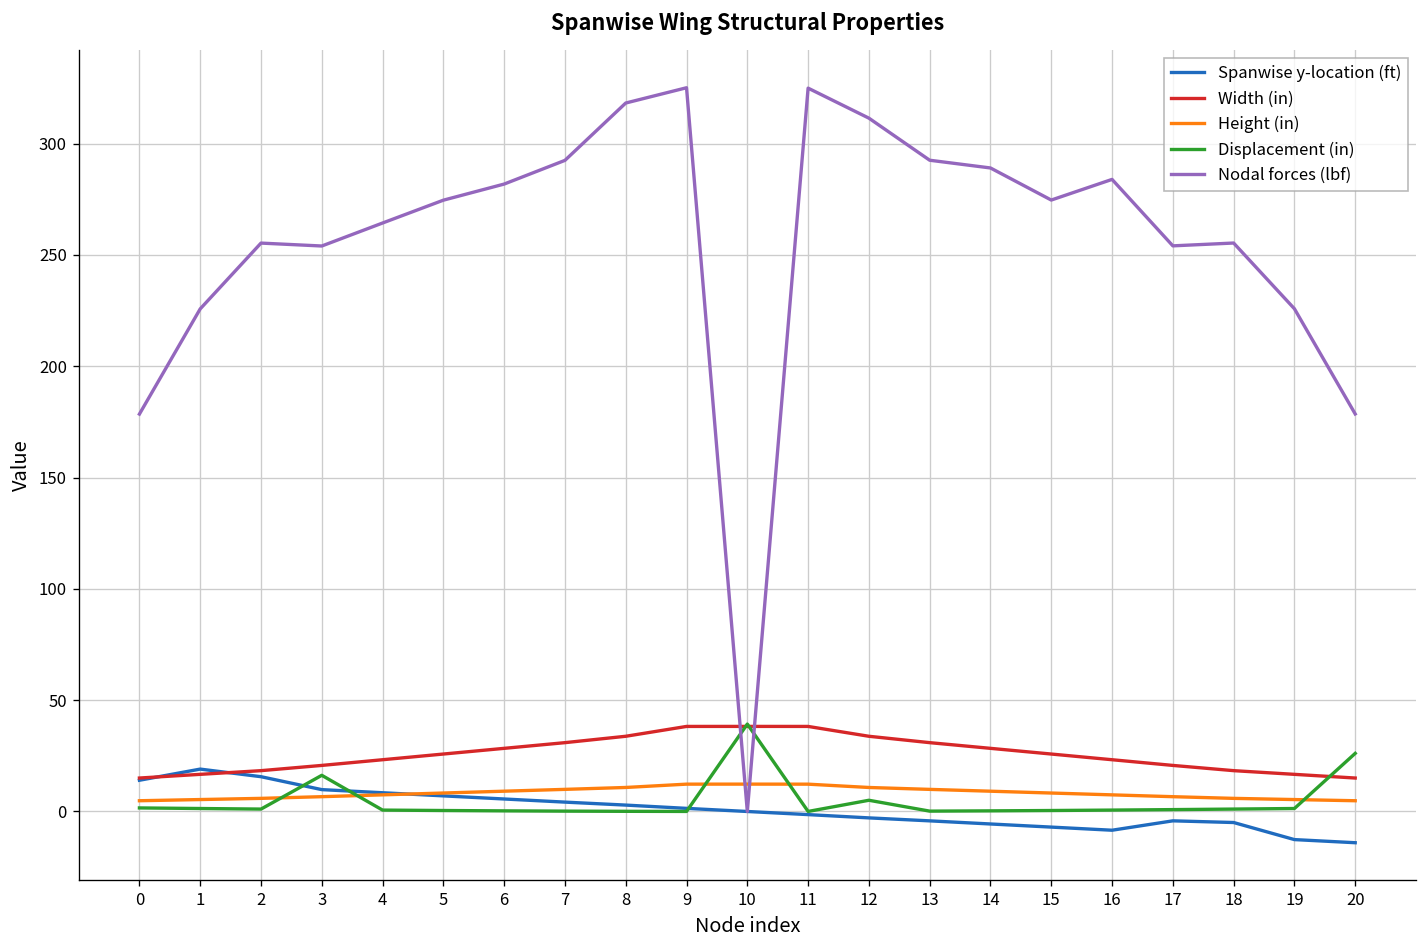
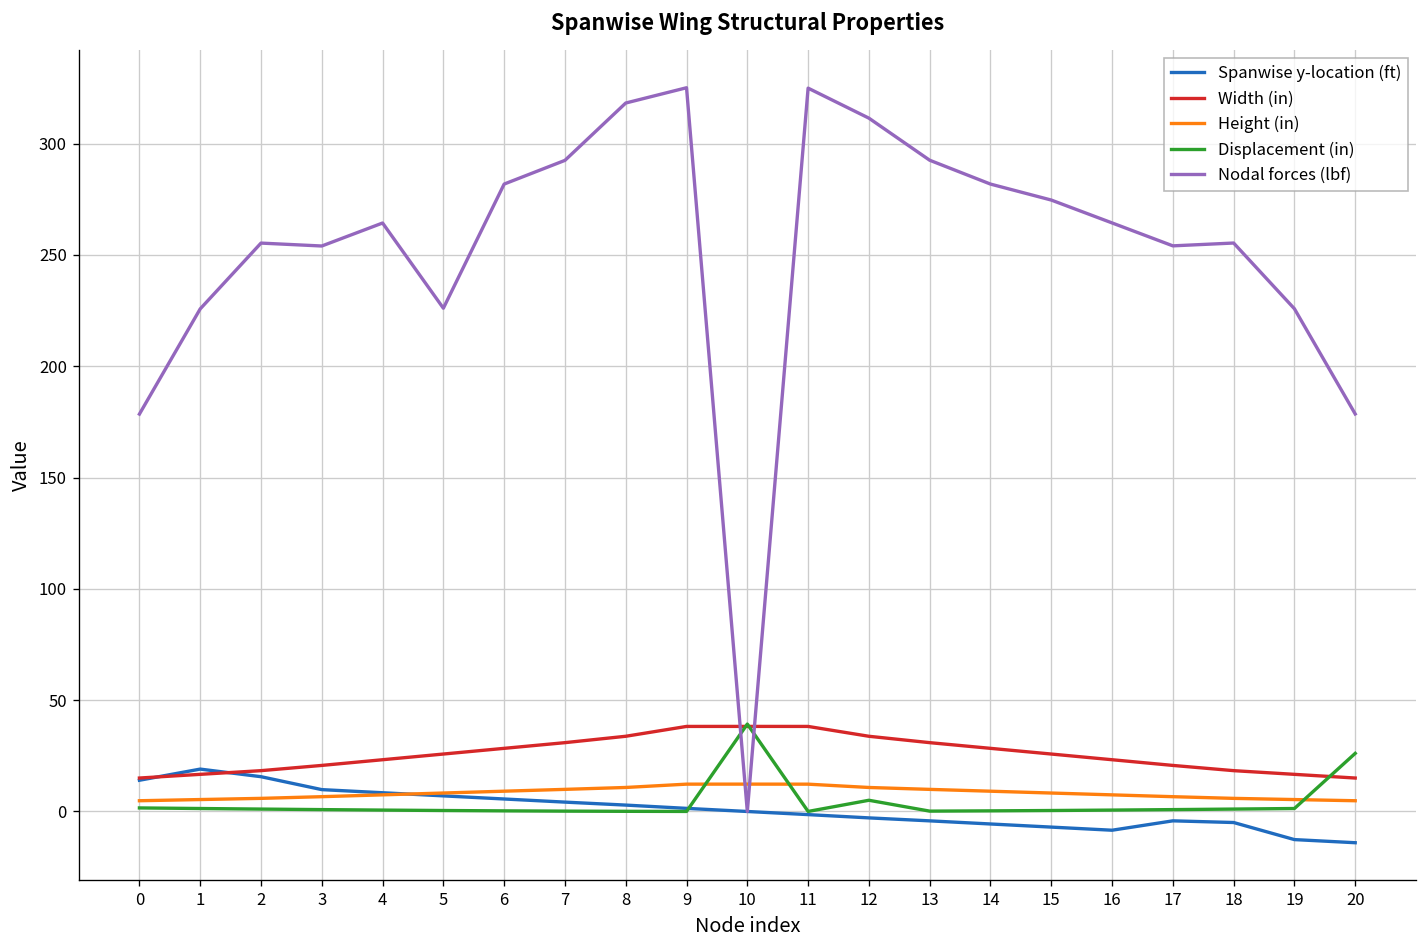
Displacement (in), 3: 16 -> 1
Nodal forces (lbf), 5: 275 -> 226
Nodal forces (lbf), 14: 289 -> 282
Nodal forces (lbf), 16: 284 -> 264
